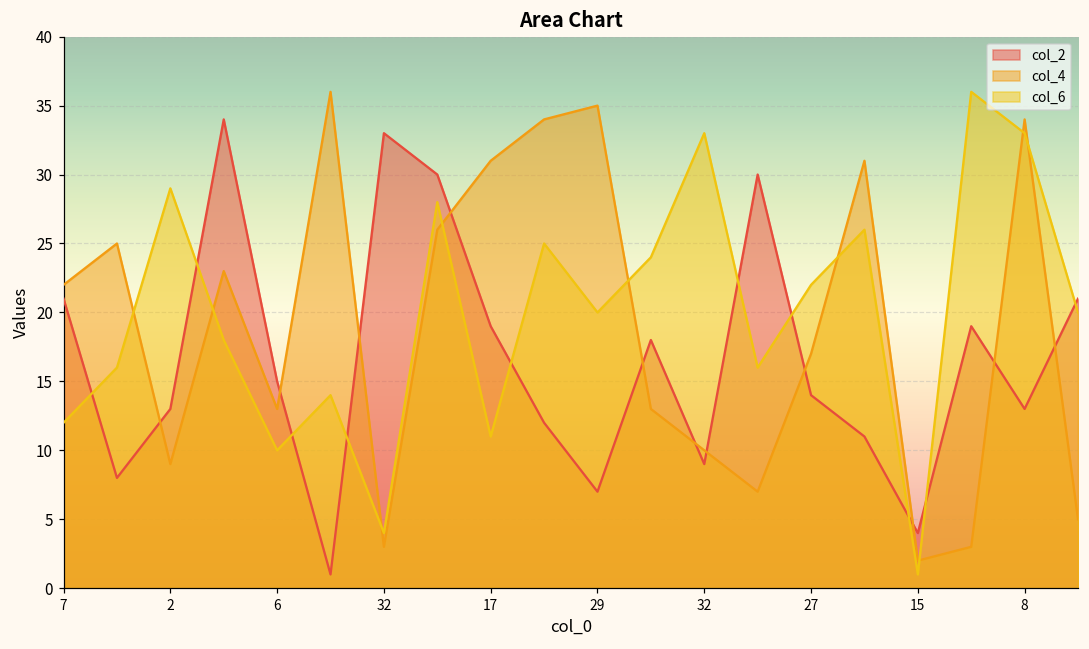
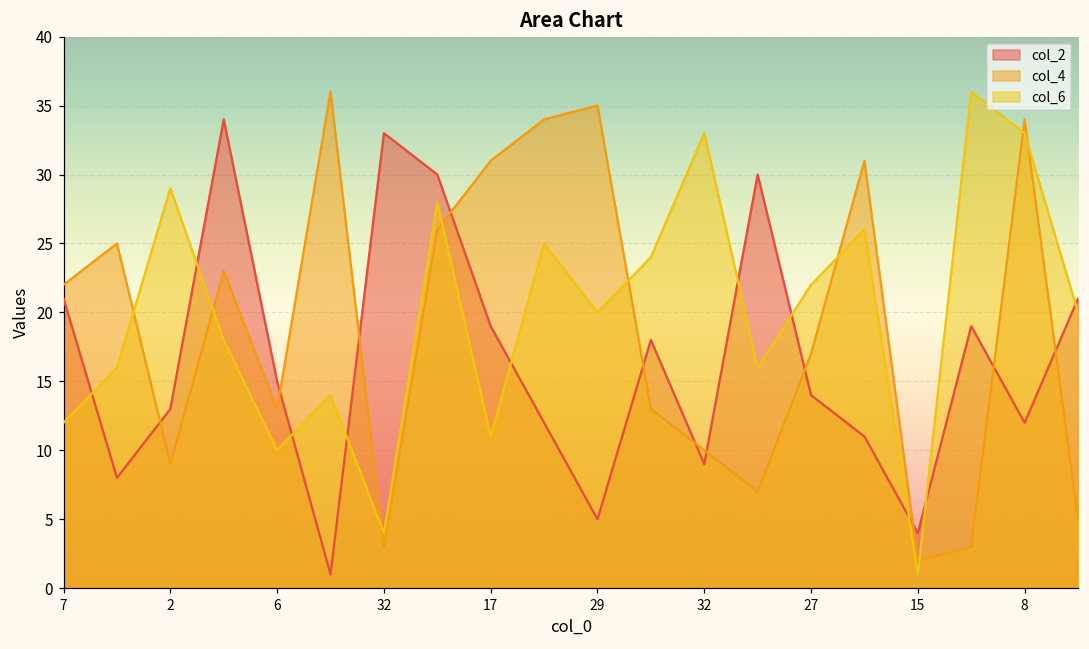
col_2, 29: 7 -> 5
col_2, 8: 13 -> 12
